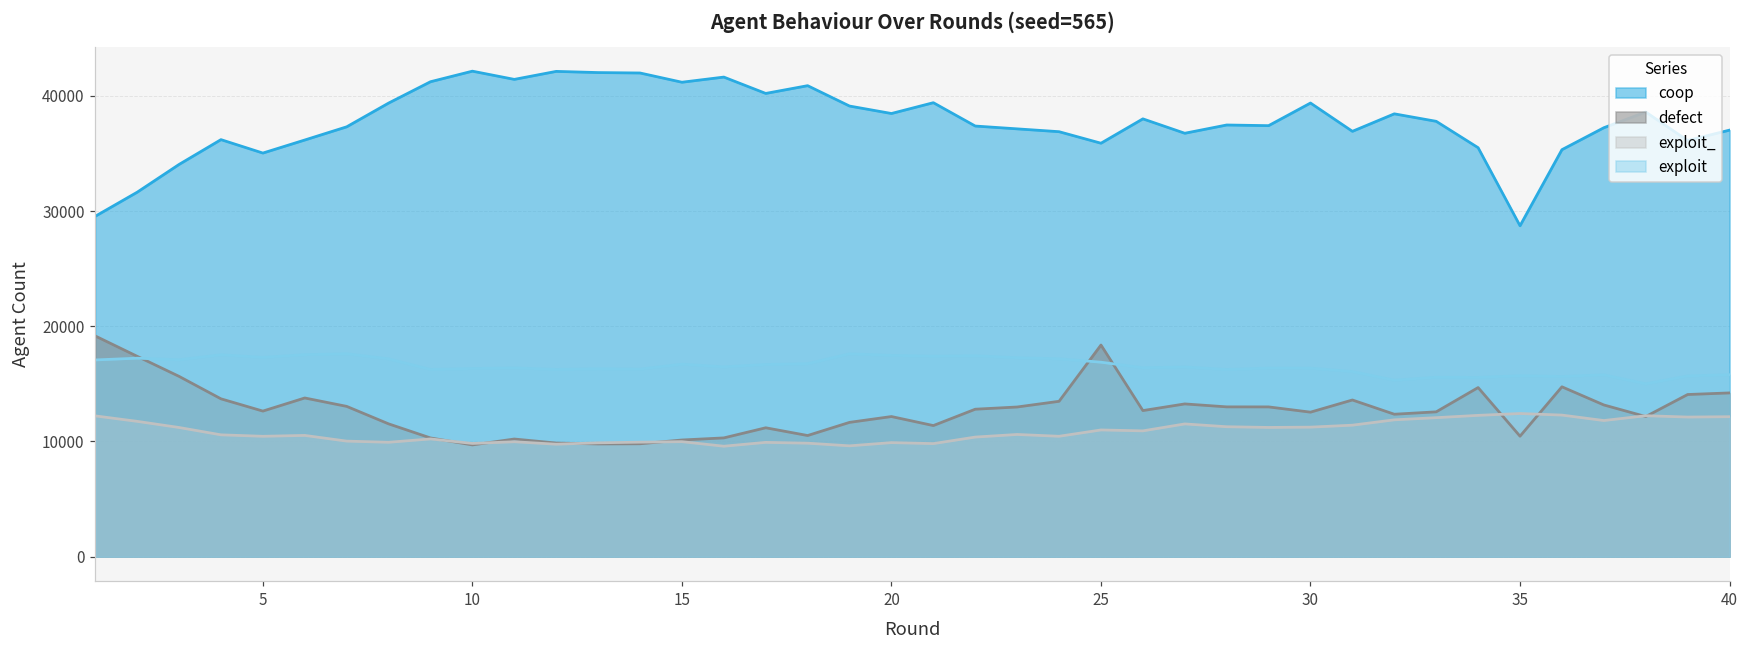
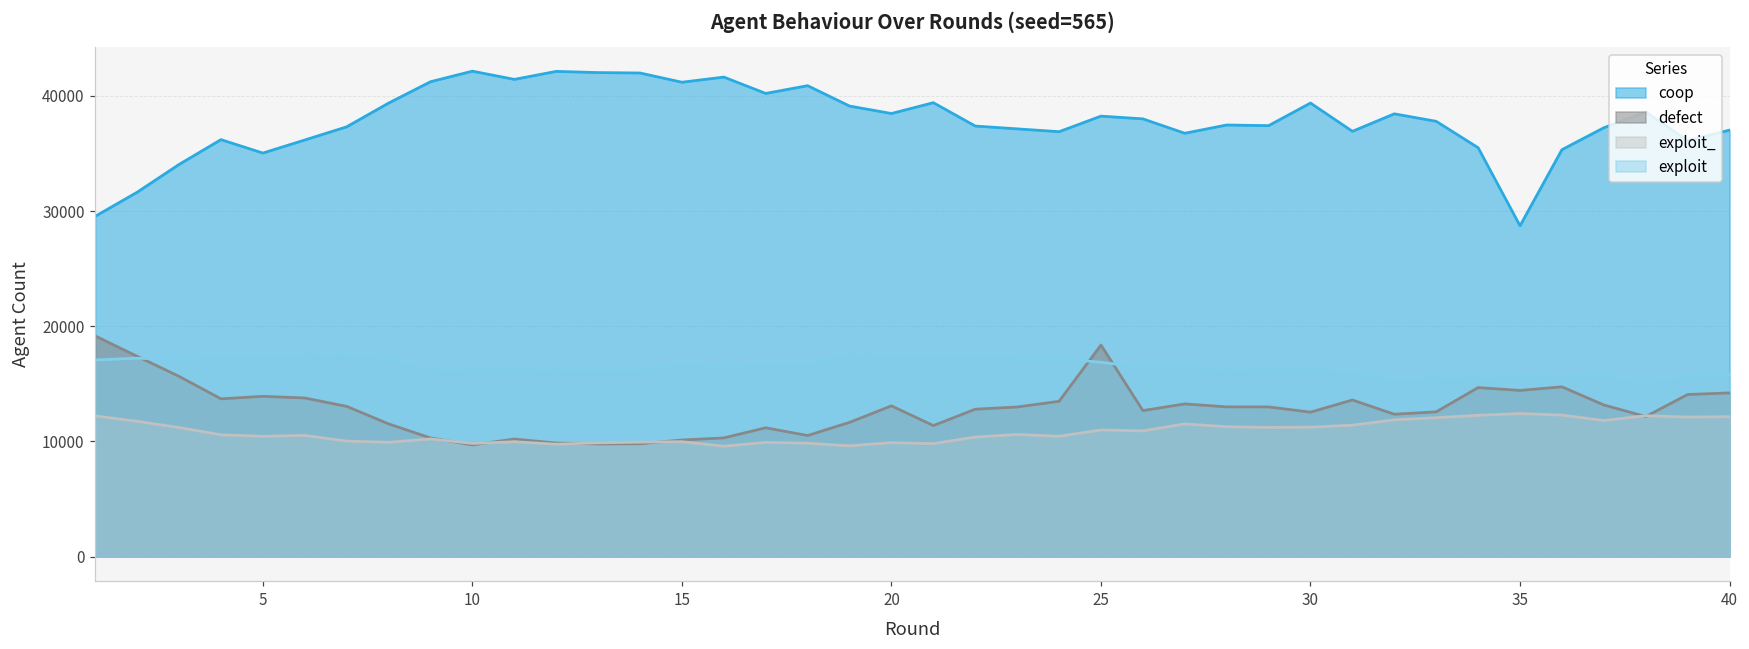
defect, 5: 12600 -> 13900
defect, 20: 12200 -> 13100
coop, 25: 35900 -> 38200
defect, 35: 10500 -> 14400
